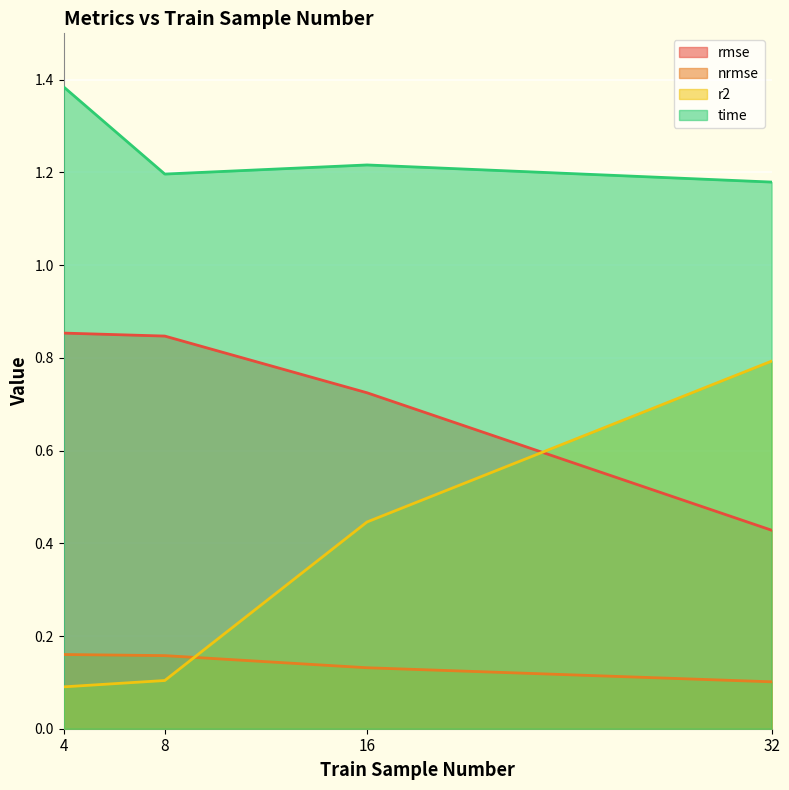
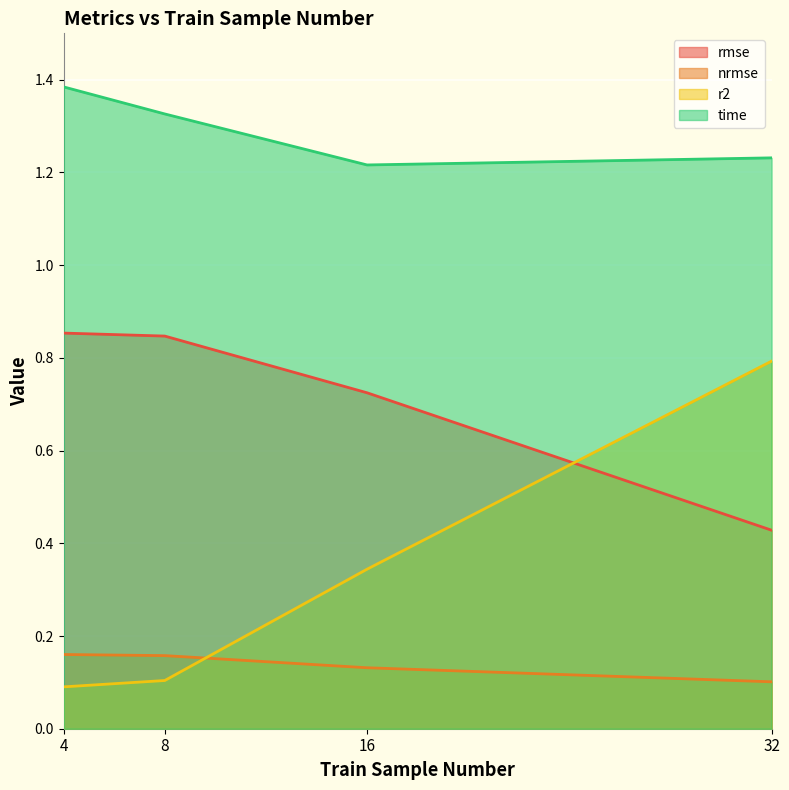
time, 8: 1.20 -> 1.33
r2, 16: 0.45 -> 0.34
time, 32: 1.18 -> 1.23
